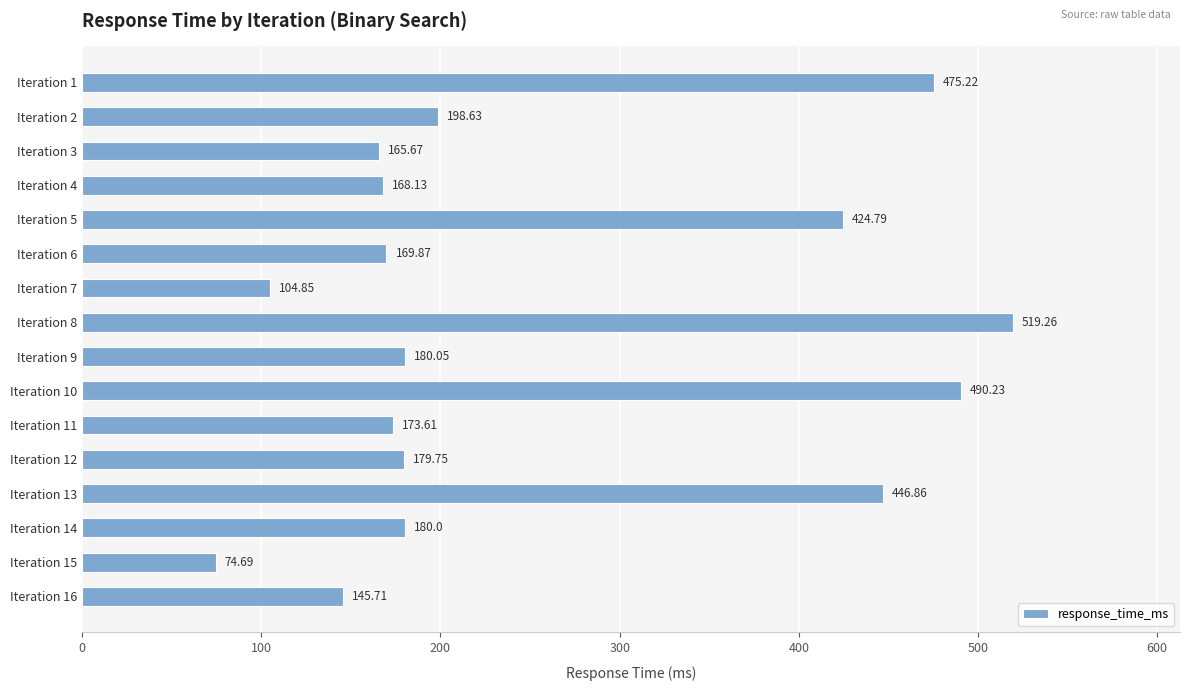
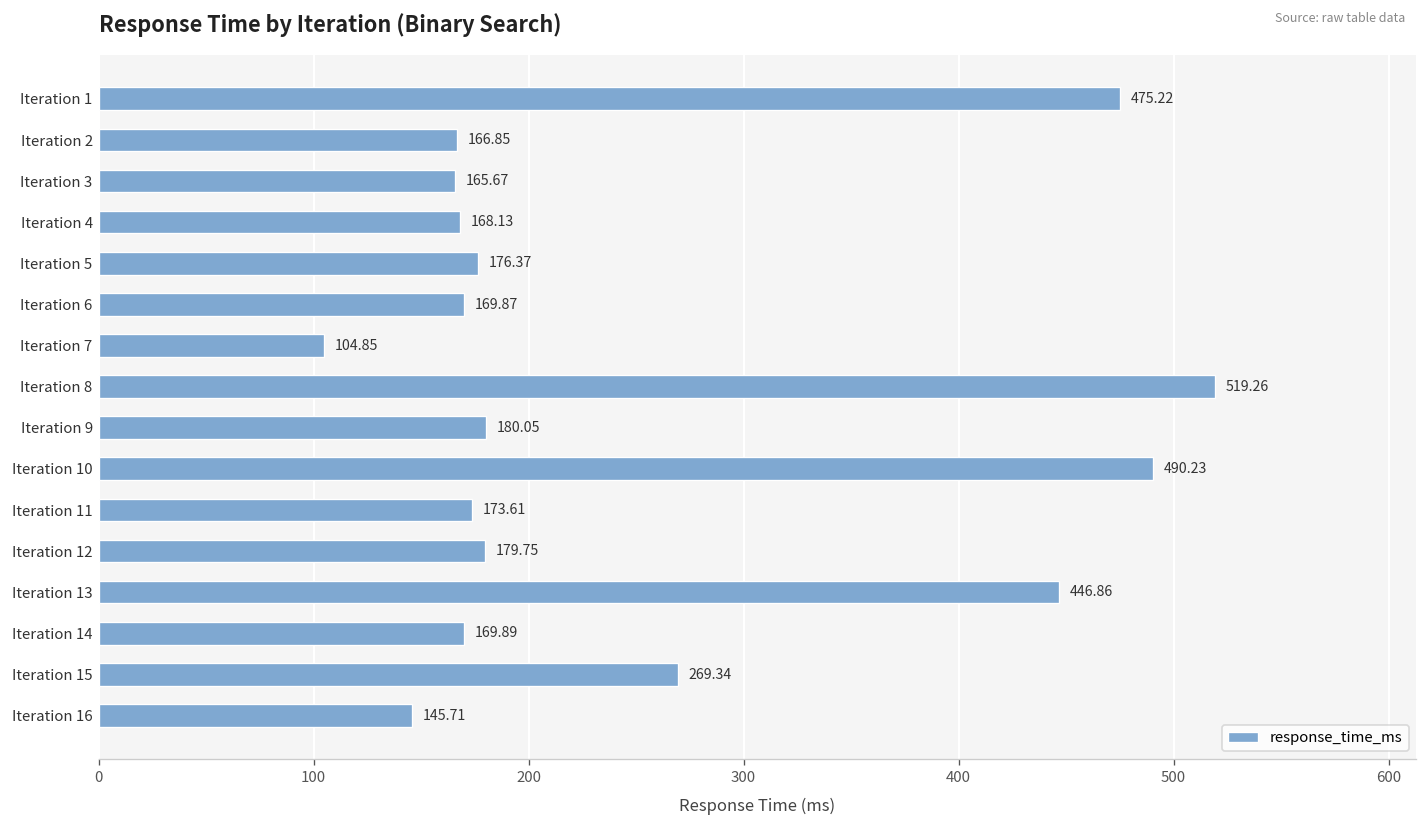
Iteration 2: 198.63 -> 166.85
Iteration 5: 424.79 -> 176.37
Iteration 14: 180.0 -> 169.89
Iteration 15: 74.69 -> 269.34
